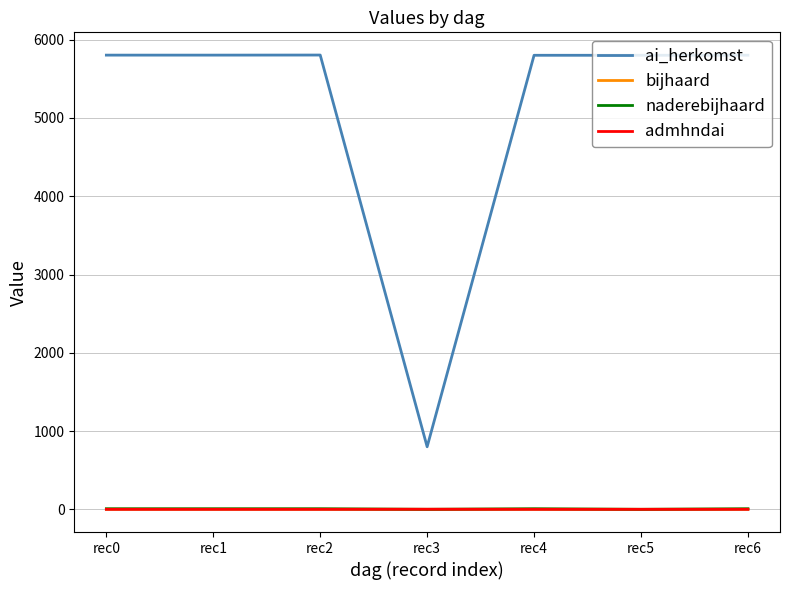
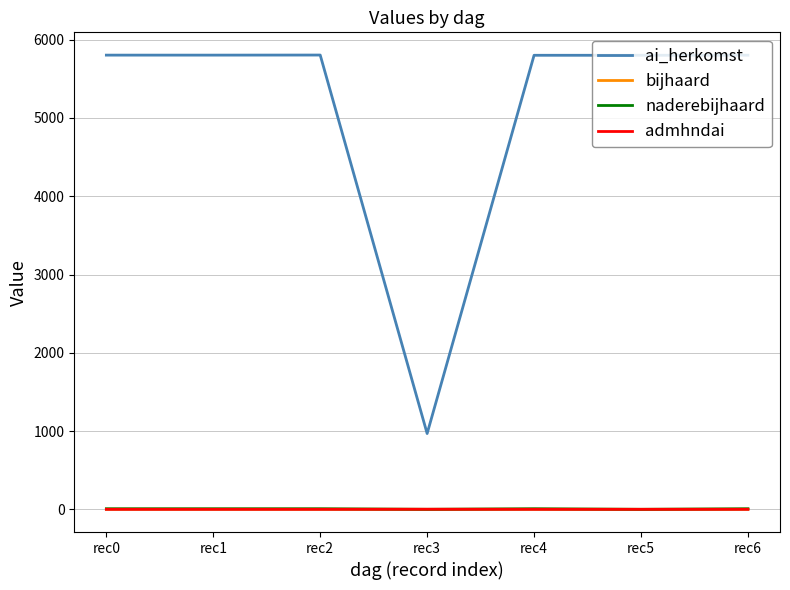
ai_herkomst, rec3: 800 -> 1000
